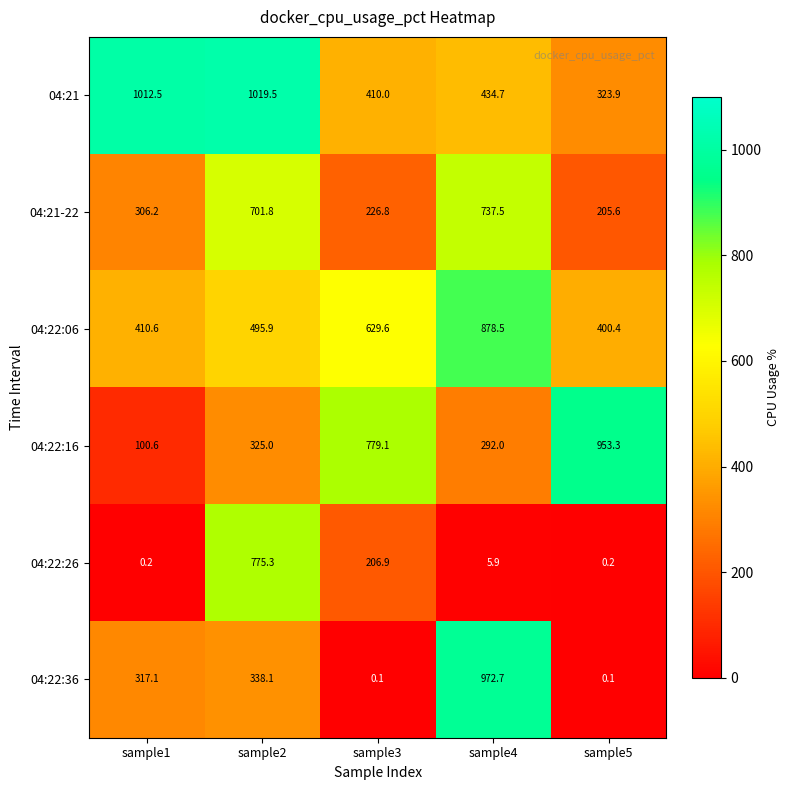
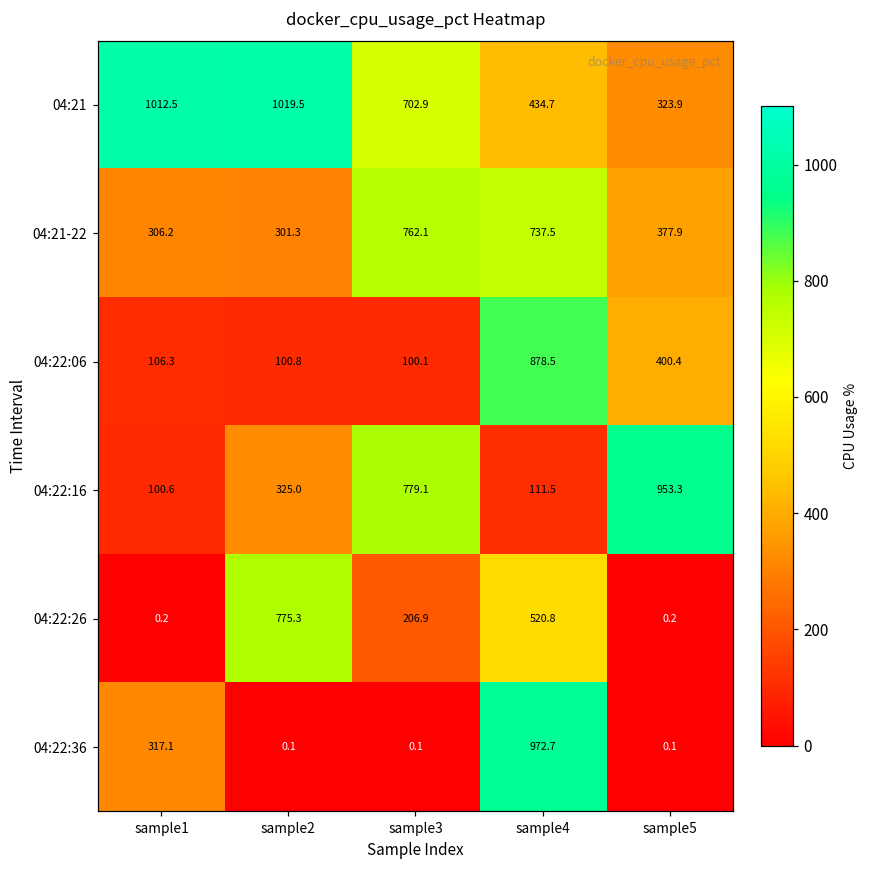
04:21, sample3: 410.0 -> 702.9
04:21-22, sample2: 701.8 -> 301.3
04:21-22, sample3: 226.8 -> 762.1
04:21-22, sample5: 205.6 -> 377.9
04:22:06, sample1: 410.6 -> 106.3
04:22:06, sample2: 495.9 -> 100.8
04:22:06, sample3: 629.6 -> 100.1
04:22:16, sample4: 292.0 -> 111.5
04:22:26, sample4: 5.9 -> 520.8
04:22:36, sample2: 338.1 -> 0.1
